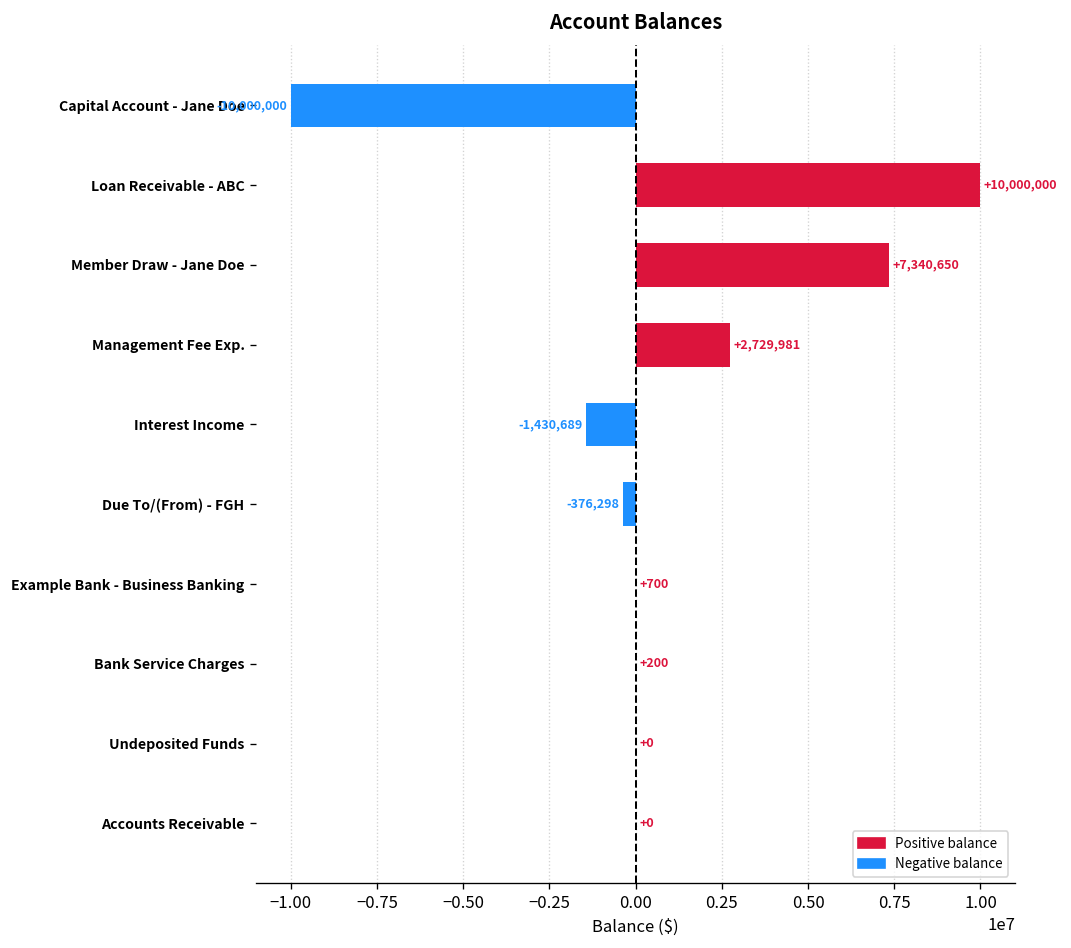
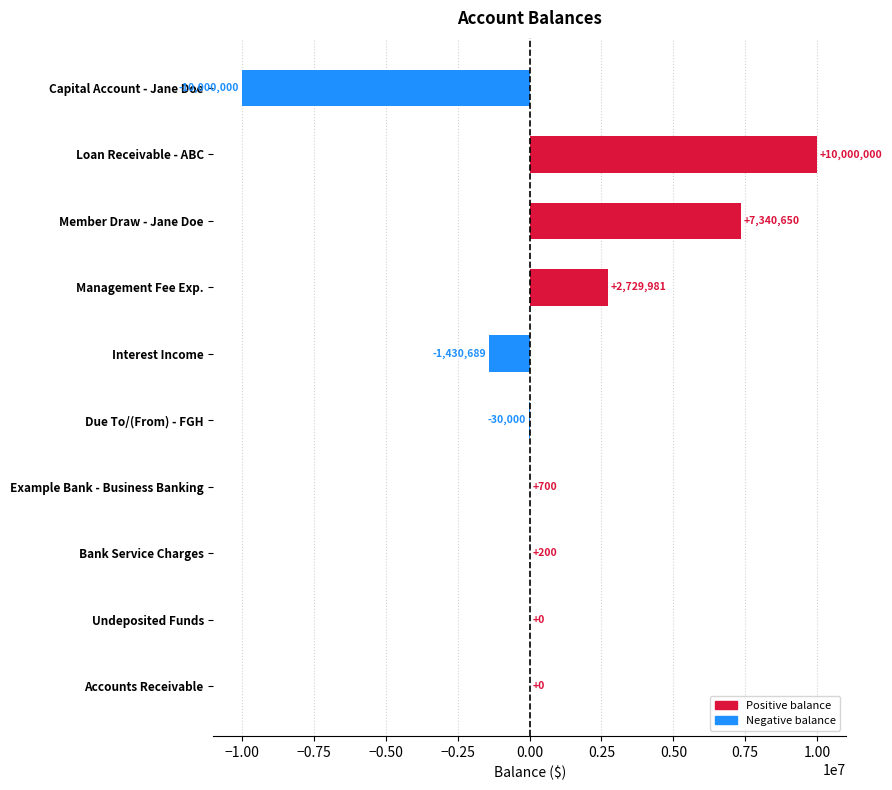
Due To/(From) - FGH: -376,298 -> -30,000
